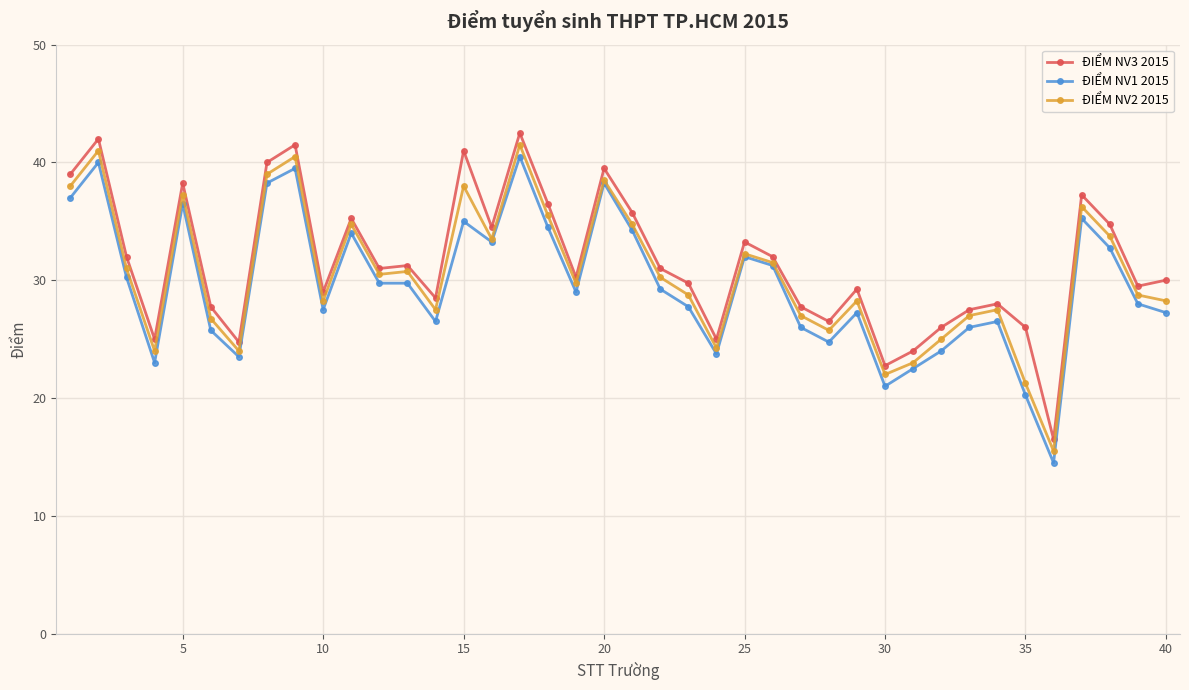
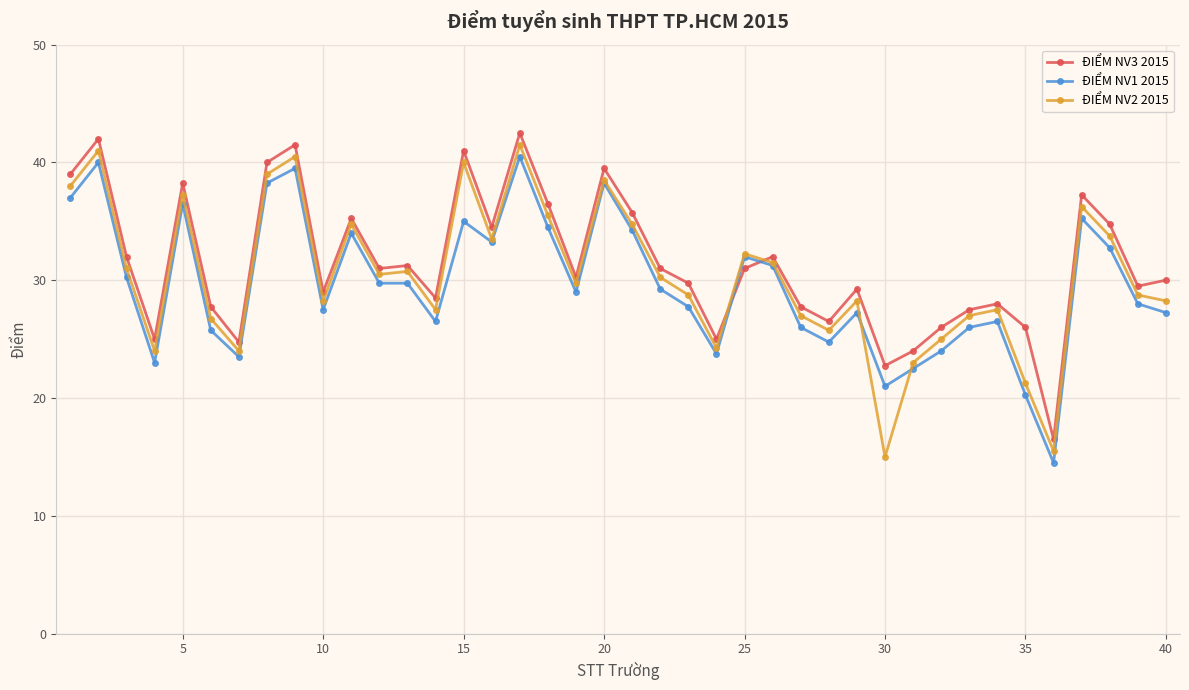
ĐIỂM NV2 2015, 15: 38 -> 40
ĐIỂM NV3 2015, 25: 33.3 -> 31.0
ĐIỂM NV2 2015, 30: 22 -> 15
